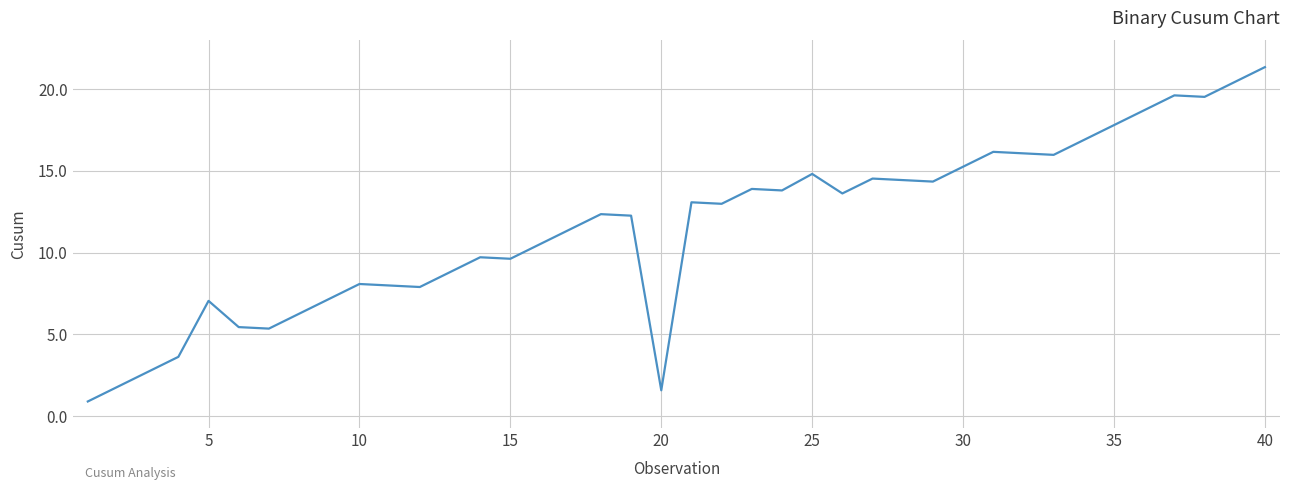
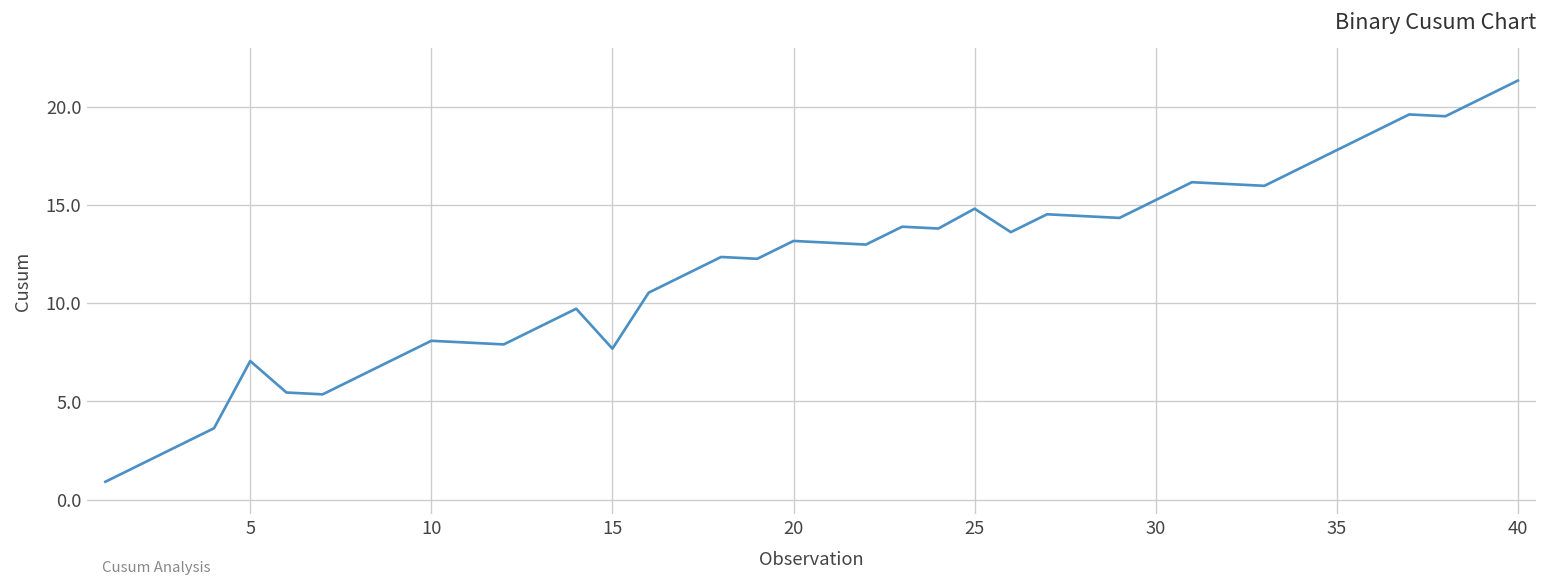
15: 9.6 -> 7.7
20: 1.6 -> 13.2
